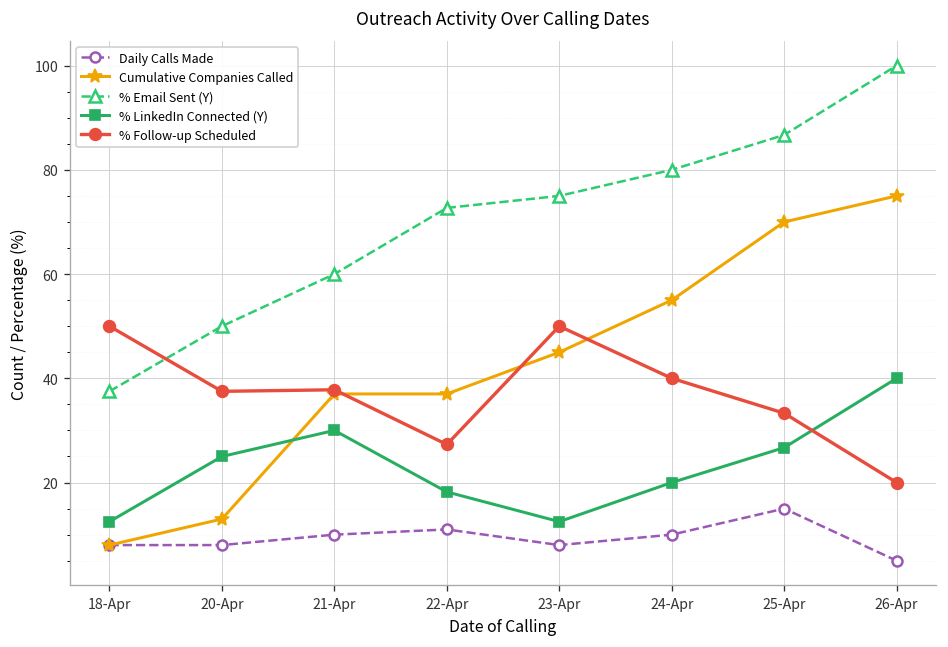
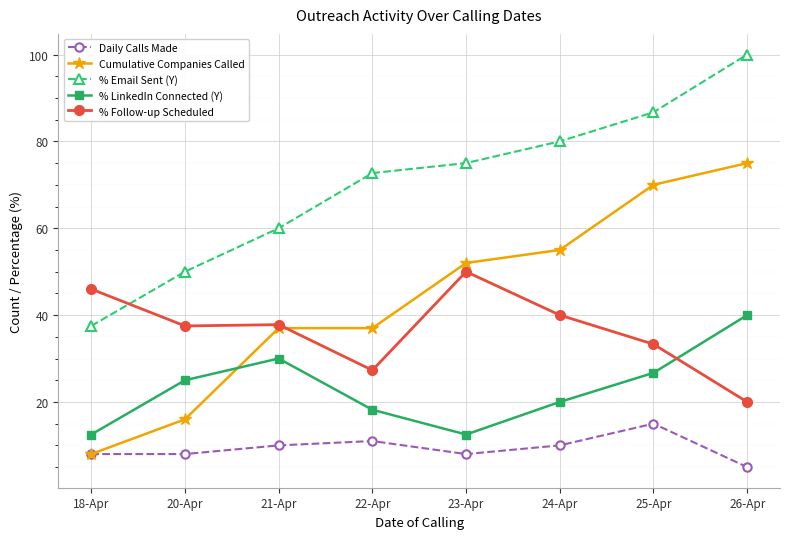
% Follow-up Scheduled, 18-Apr: 50 -> 46
Cumulative Companies Called, 20-Apr: 13 -> 16
Cumulative Companies Called, 23-Apr: 45 -> 52
